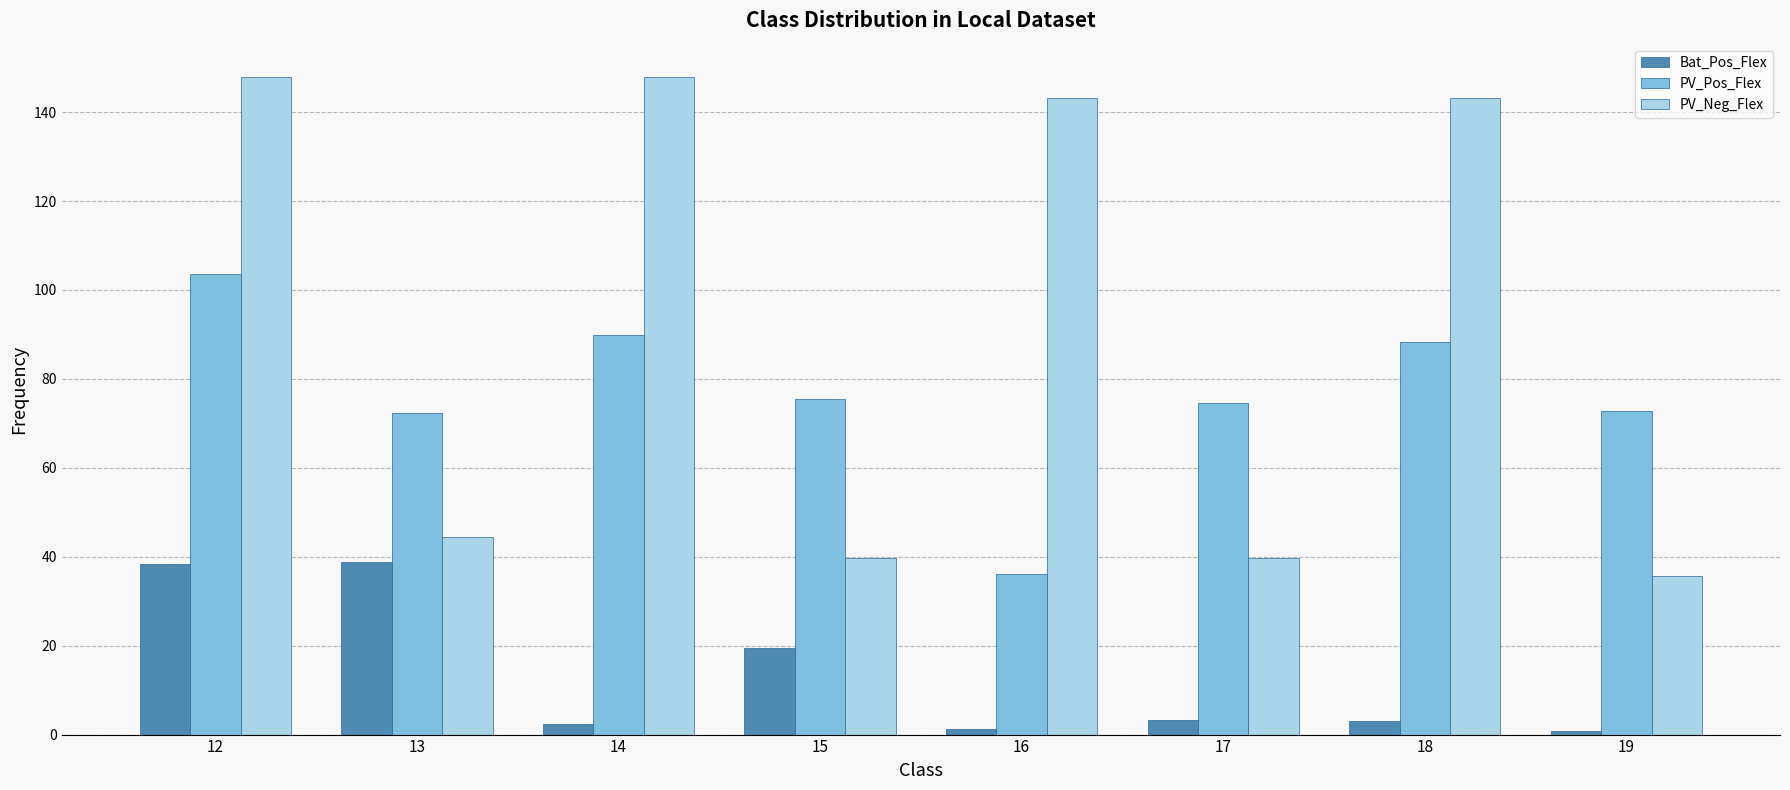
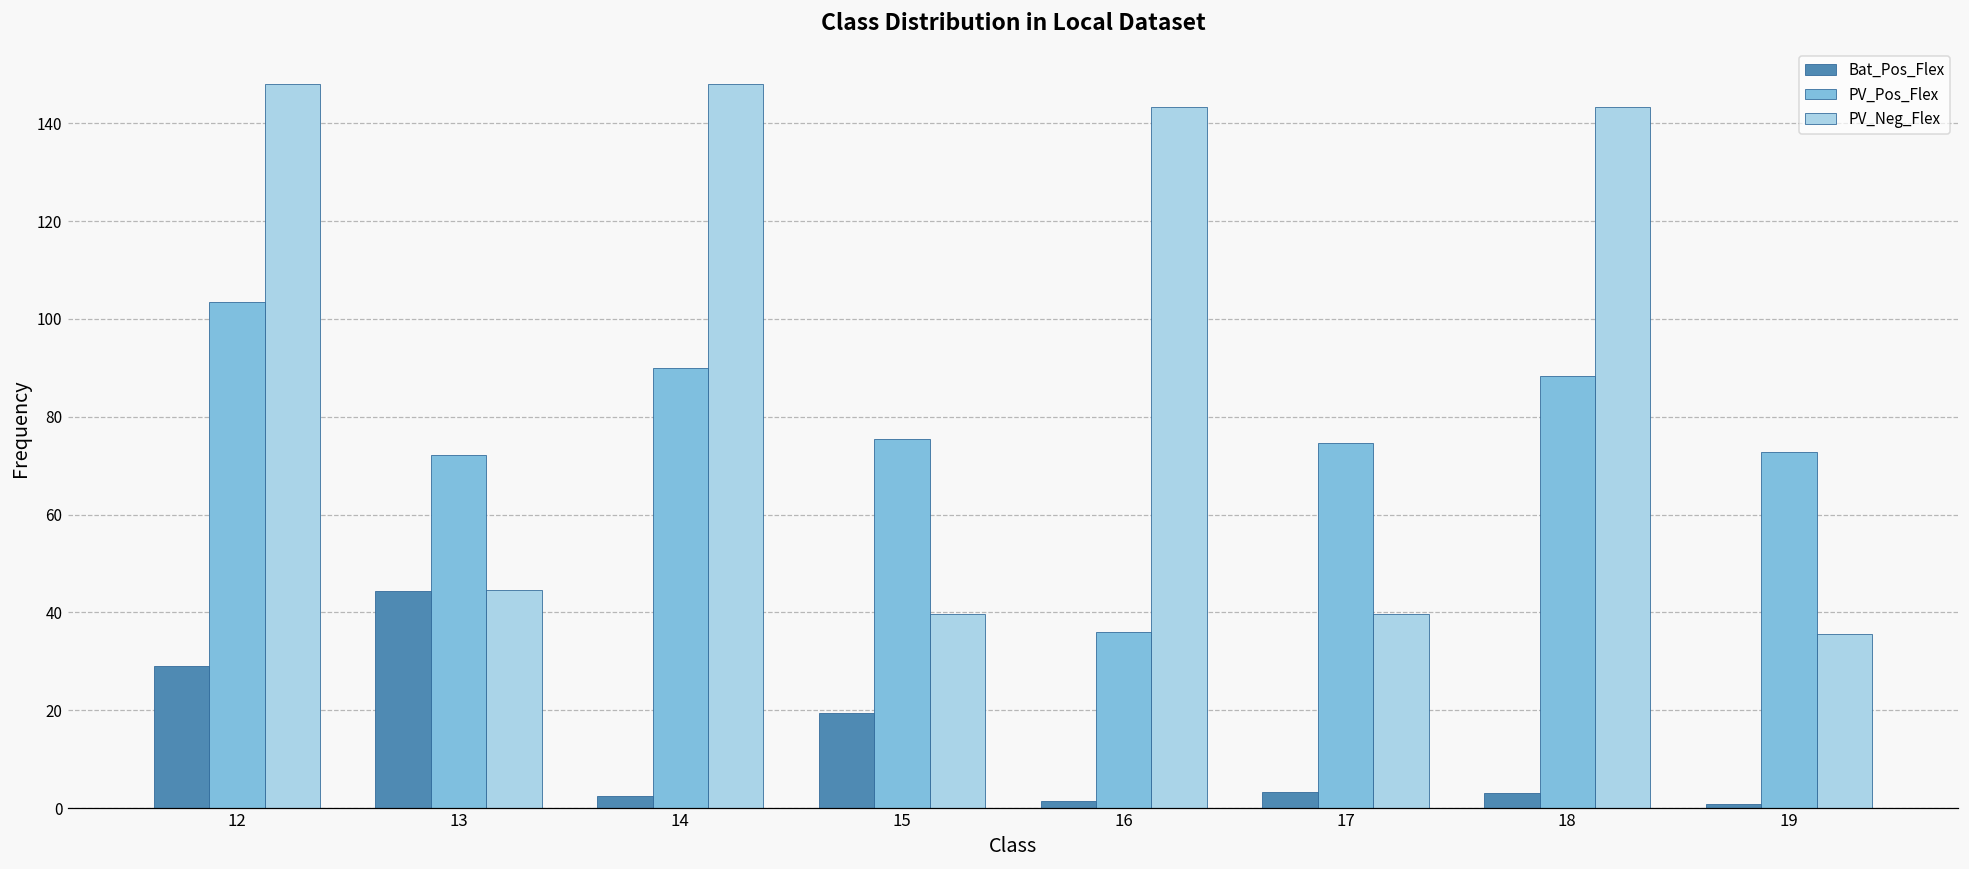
Bat_Pos_Flex, 12: 38 -> 29
Bat_Pos_Flex, 13: 39 -> 44
